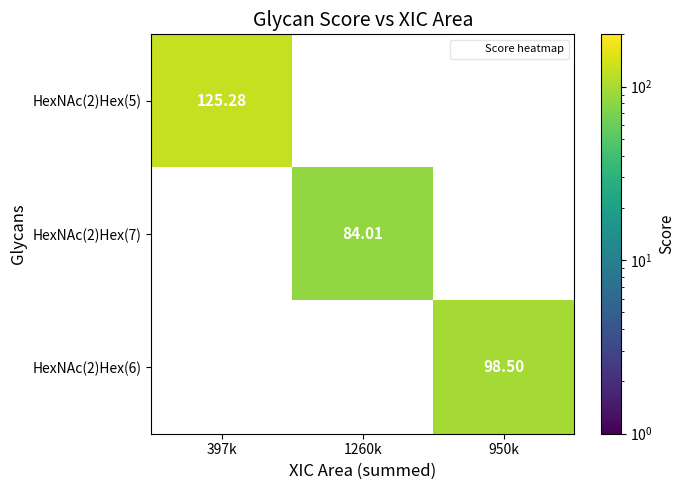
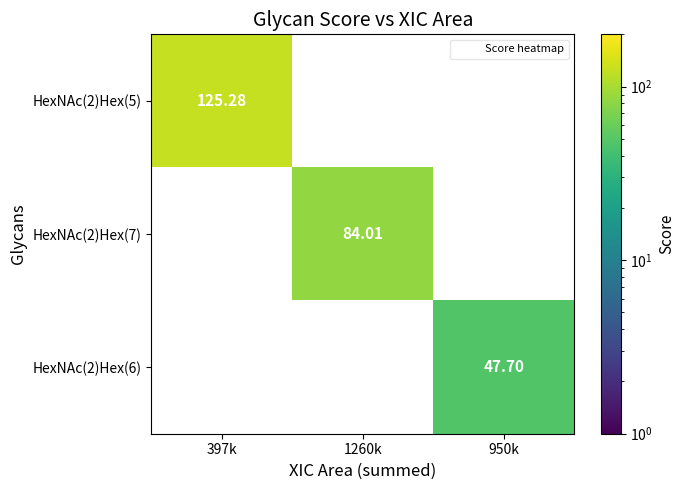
HexNAc(2)Hex(6), 950k: 98.50 -> 47.70
